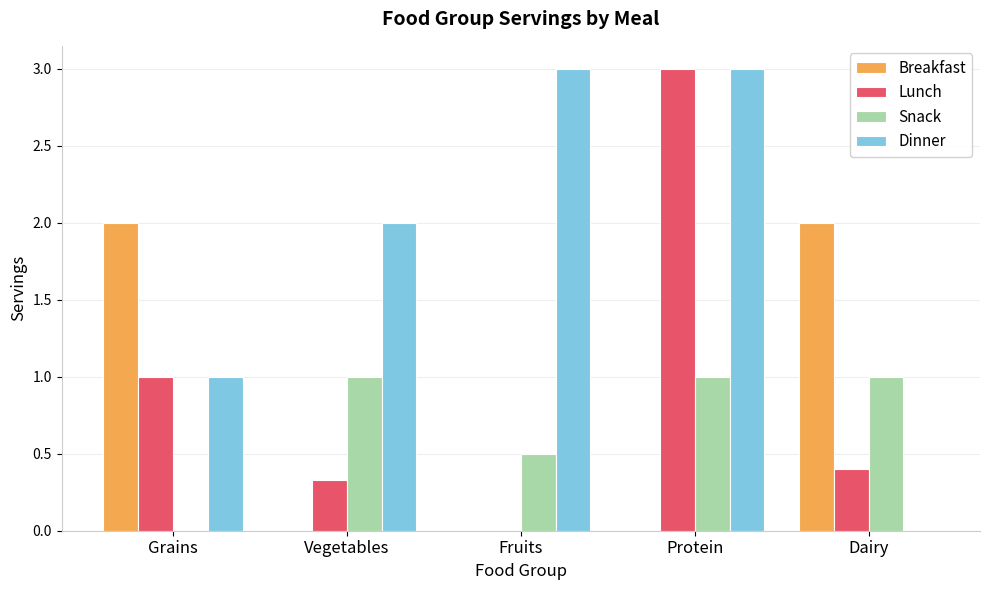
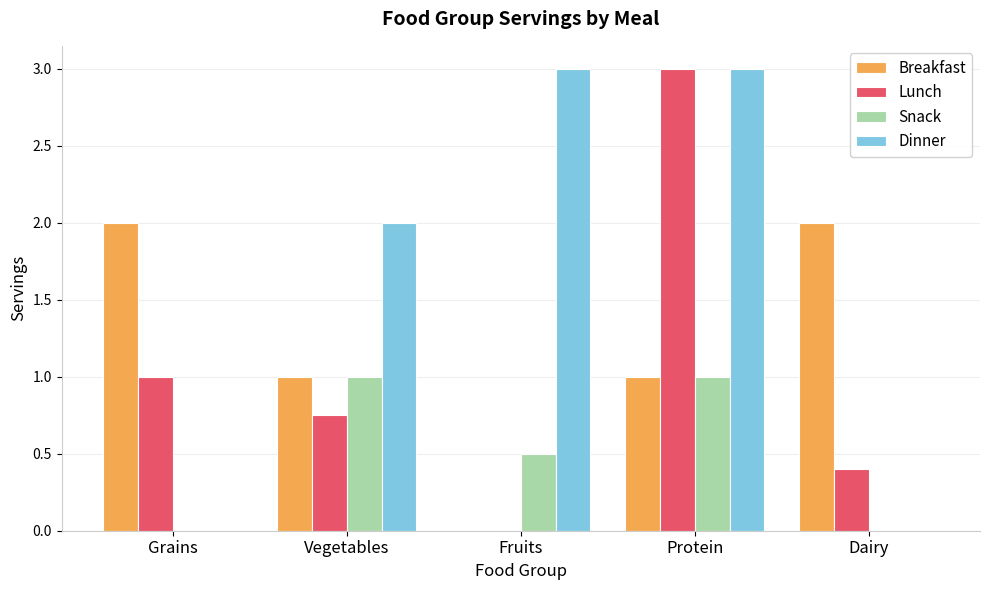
Dinner, Grains: 1 -> 0
Breakfast, Vegetables: 0 -> 1
Lunch, Vegetables: 0.33 -> 0.75
Breakfast, Protein: 0 -> 1
Snack, Dairy: 1 -> 0
